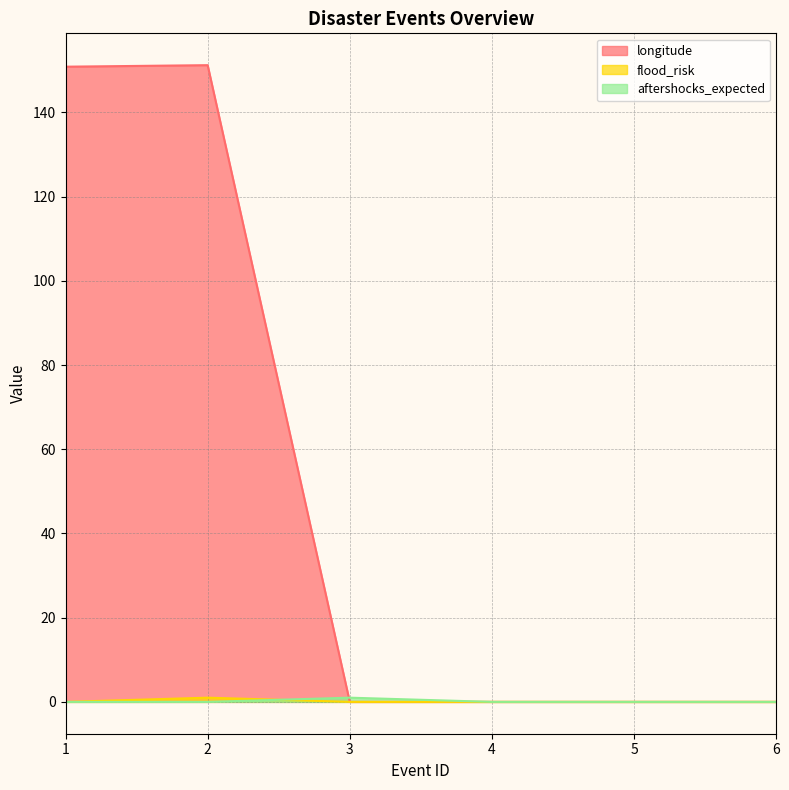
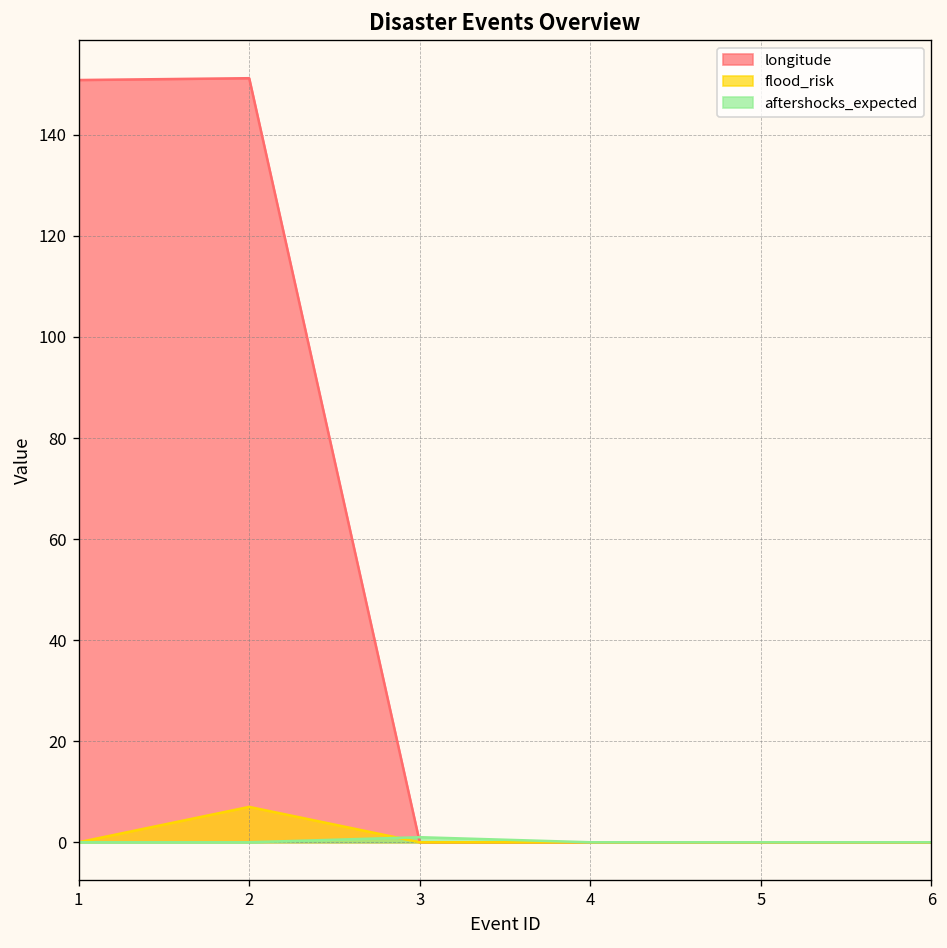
flood_risk, 2: 1 -> 7
